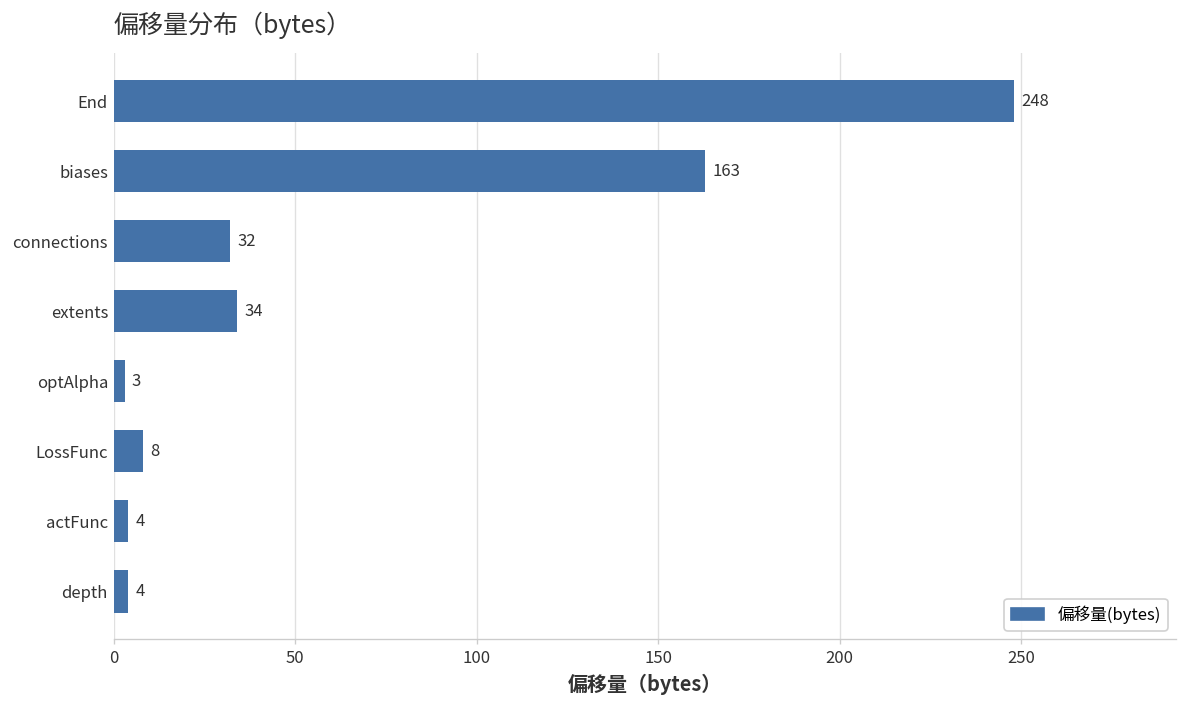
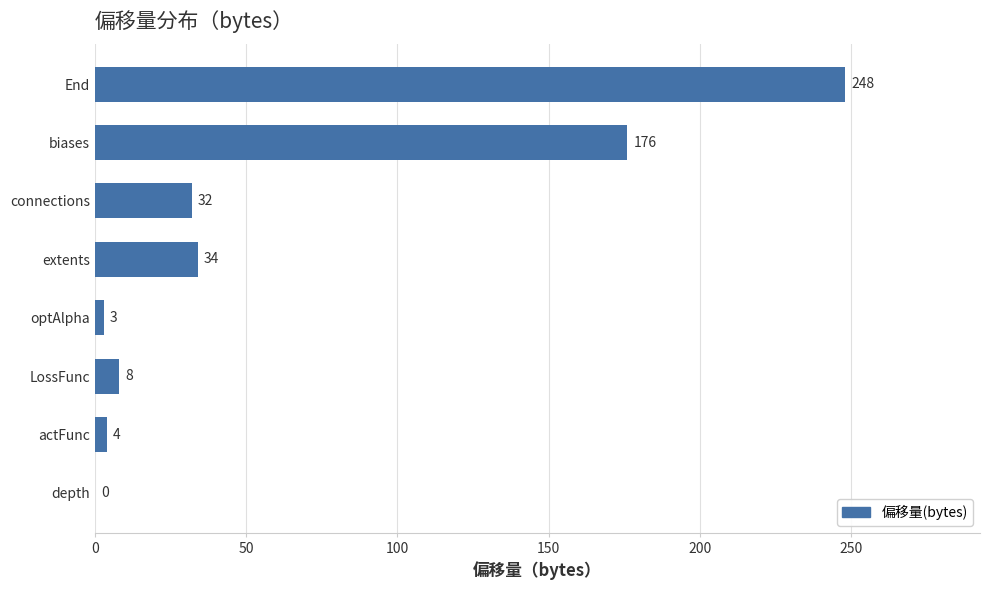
biases: 163 -> 176
depth: 4 -> 0
